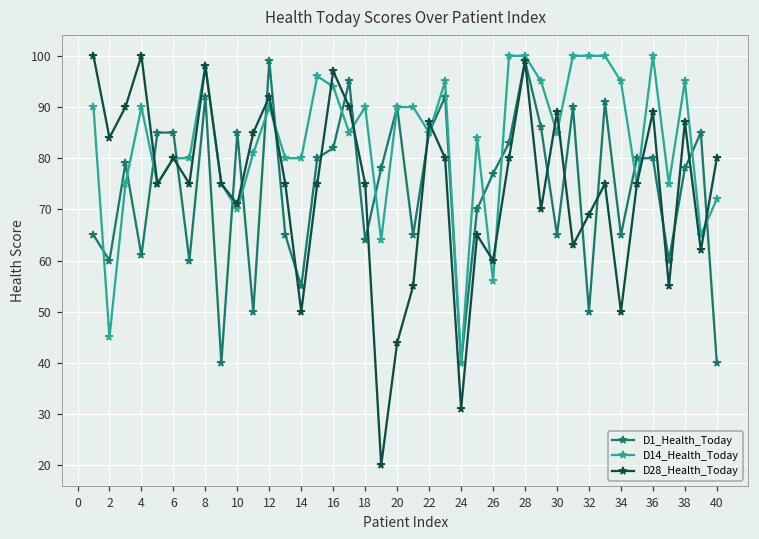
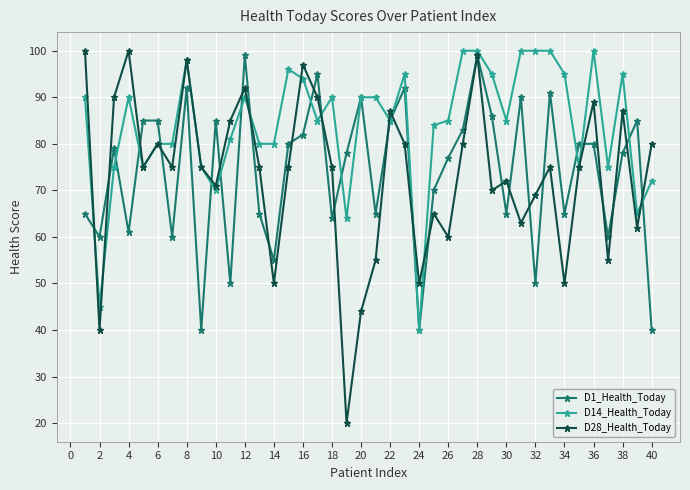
D28_Health_Today, 2: 84 -> 40
D28_Health_Today, 24: 31 -> 50
D14_Health_Today, 26: 56 -> 85
D28_Health_Today, 30: 89 -> 72
